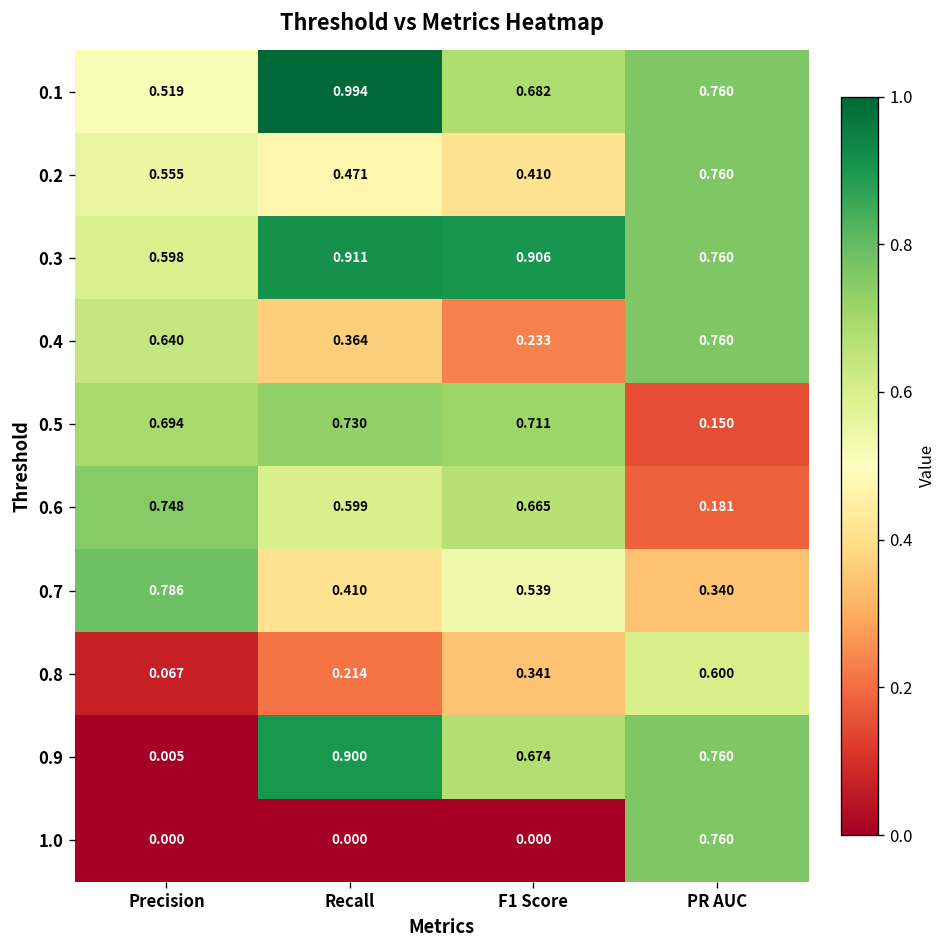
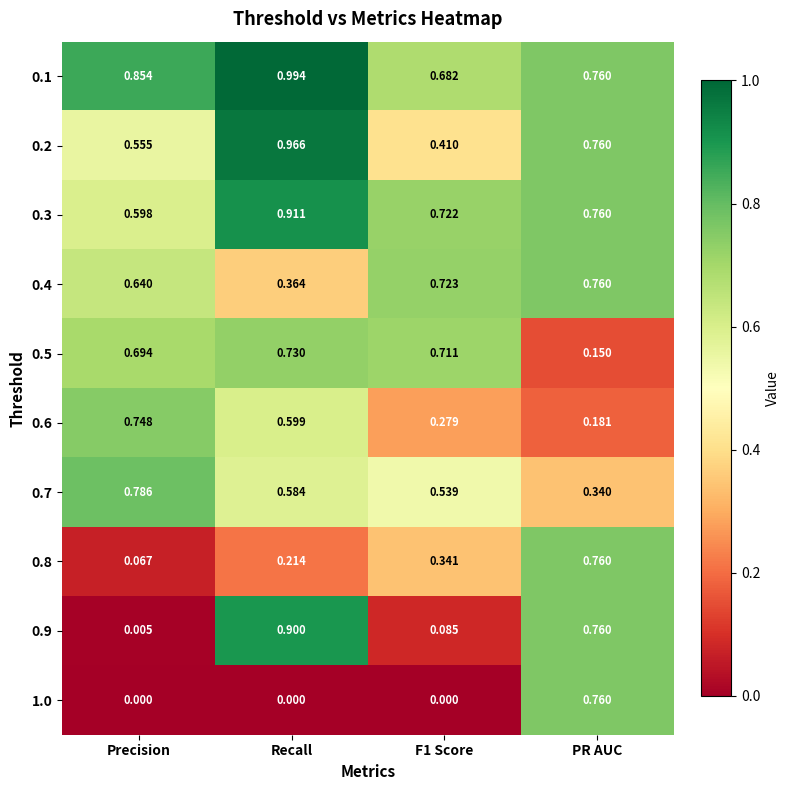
0.1, Precision: 0.519 -> 0.854
0.2, Recall: 0.471 -> 0.966
0.3, F1 Score: 0.906 -> 0.722
0.4, F1 Score: 0.233 -> 0.723
0.6, F1 Score: 0.665 -> 0.279
0.7, Recall: 0.410 -> 0.584
0.8, PR AUC: 0.600 -> 0.760
0.9, F1 Score: 0.674 -> 0.085
